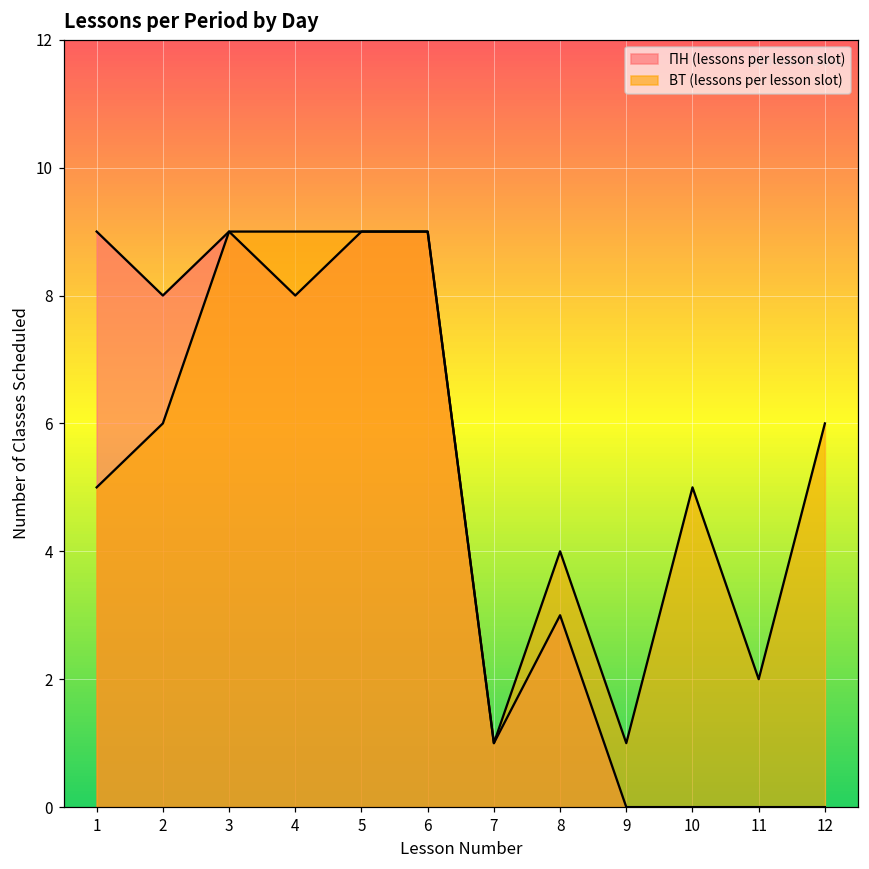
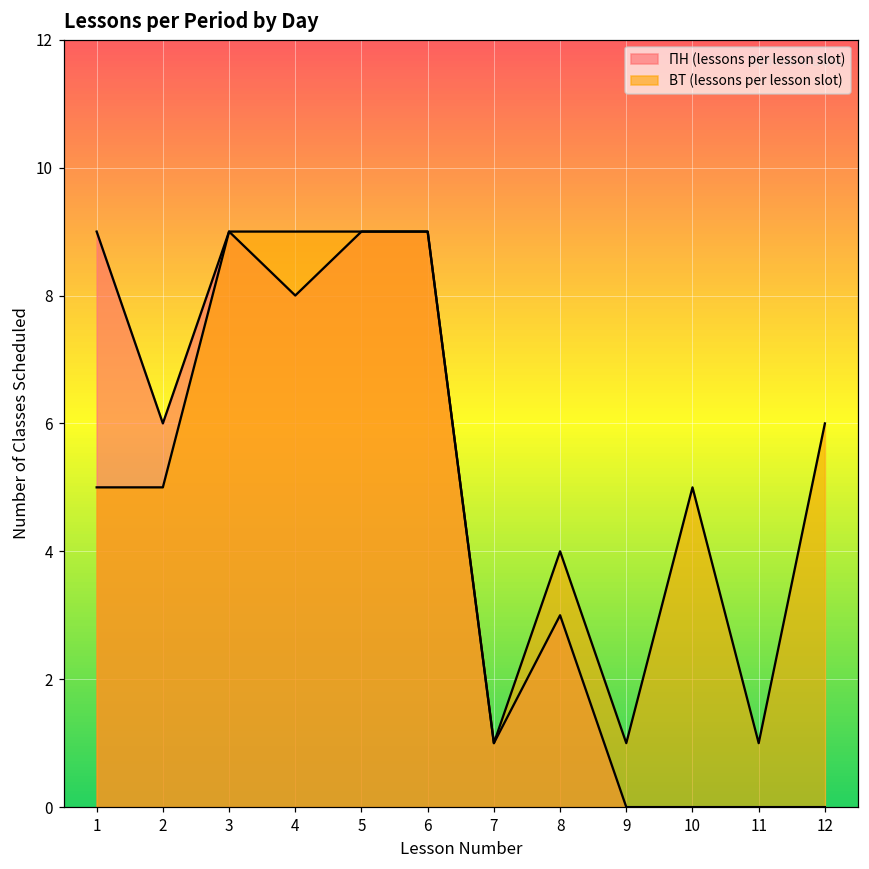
ПН (lessons per lesson slot), 2: 8 -> 6
ВТ (lessons per lesson slot), 2: 6 -> 5
ВТ (lessons per lesson slot), 11: 2 -> 1
